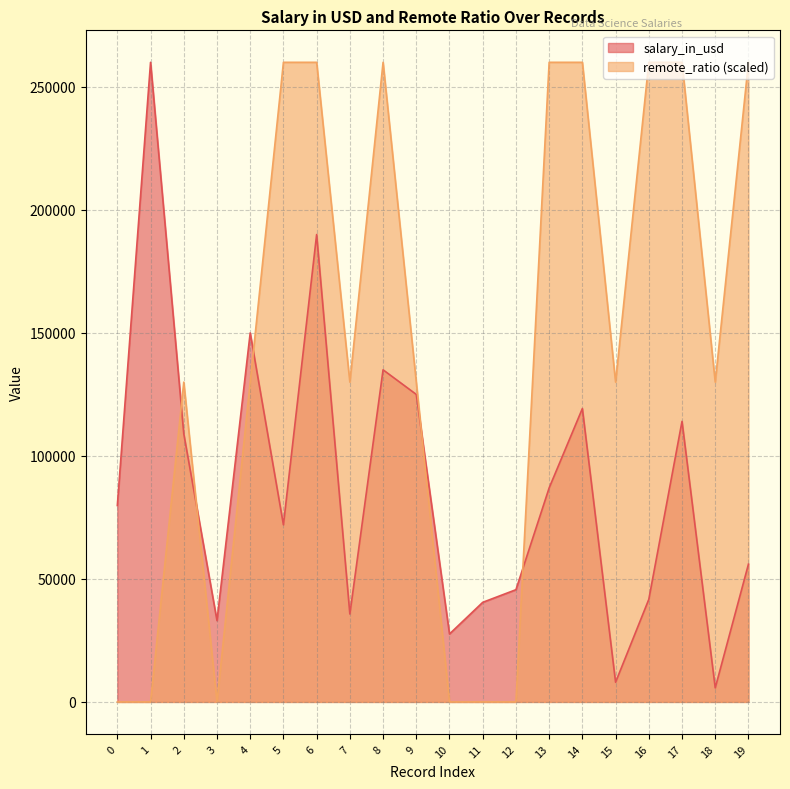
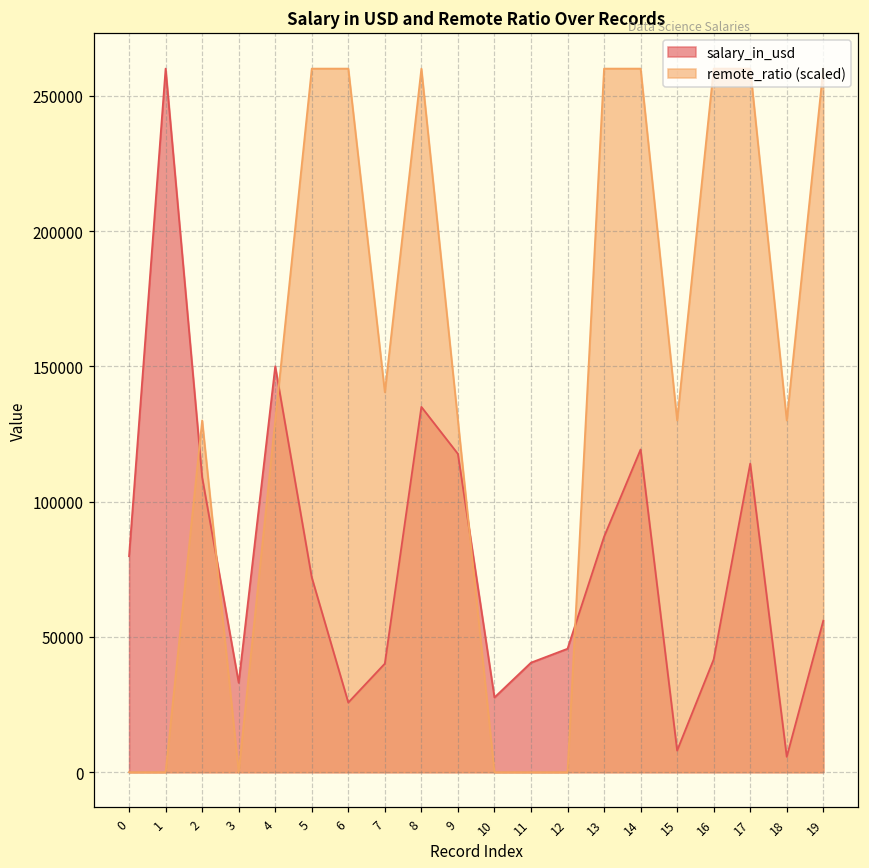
salary_in_usd, 6: 190000 -> 26000
salary_in_usd, 7: 36000 -> 40000
remote_ratio (scaled), 7: 130000 -> 140000
salary_in_usd, 9: 125000 -> 118000
